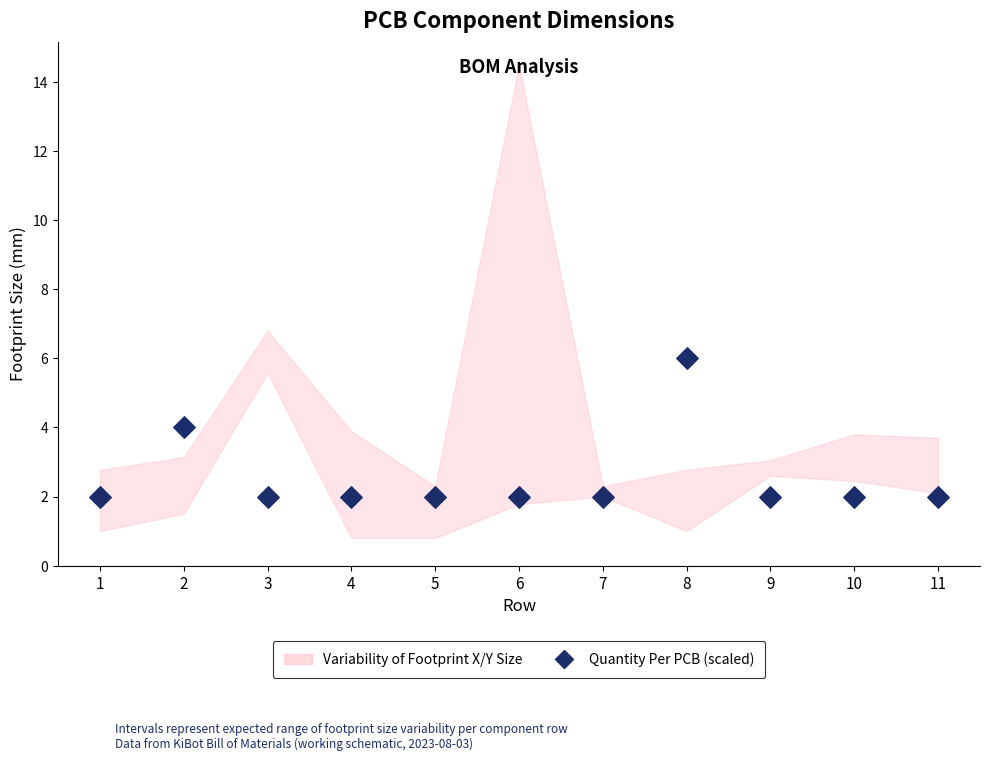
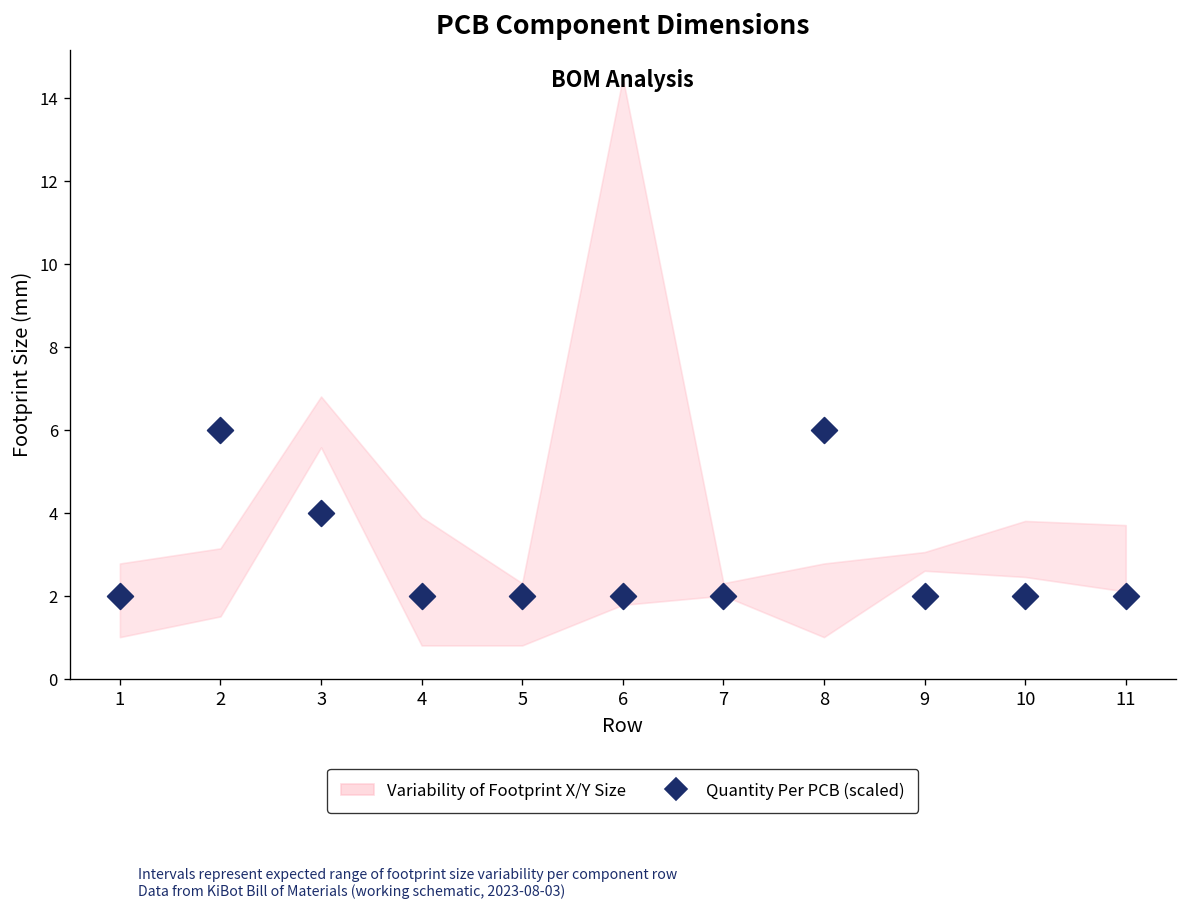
Quantity Per PCB (scaled), 2: 4.0 -> 6.0
Quantity Per PCB (scaled), 3: 2.0 -> 4.0
